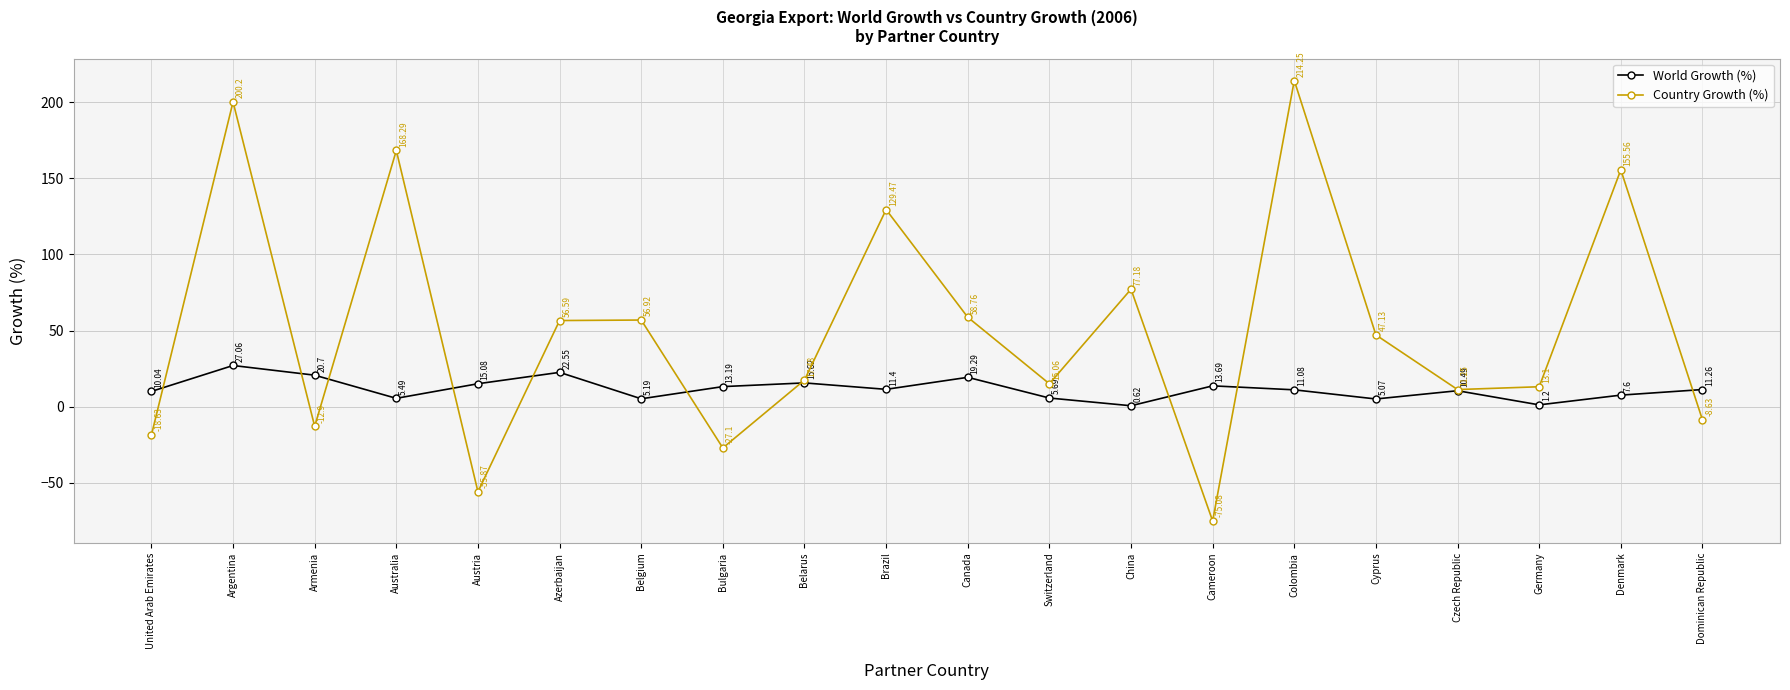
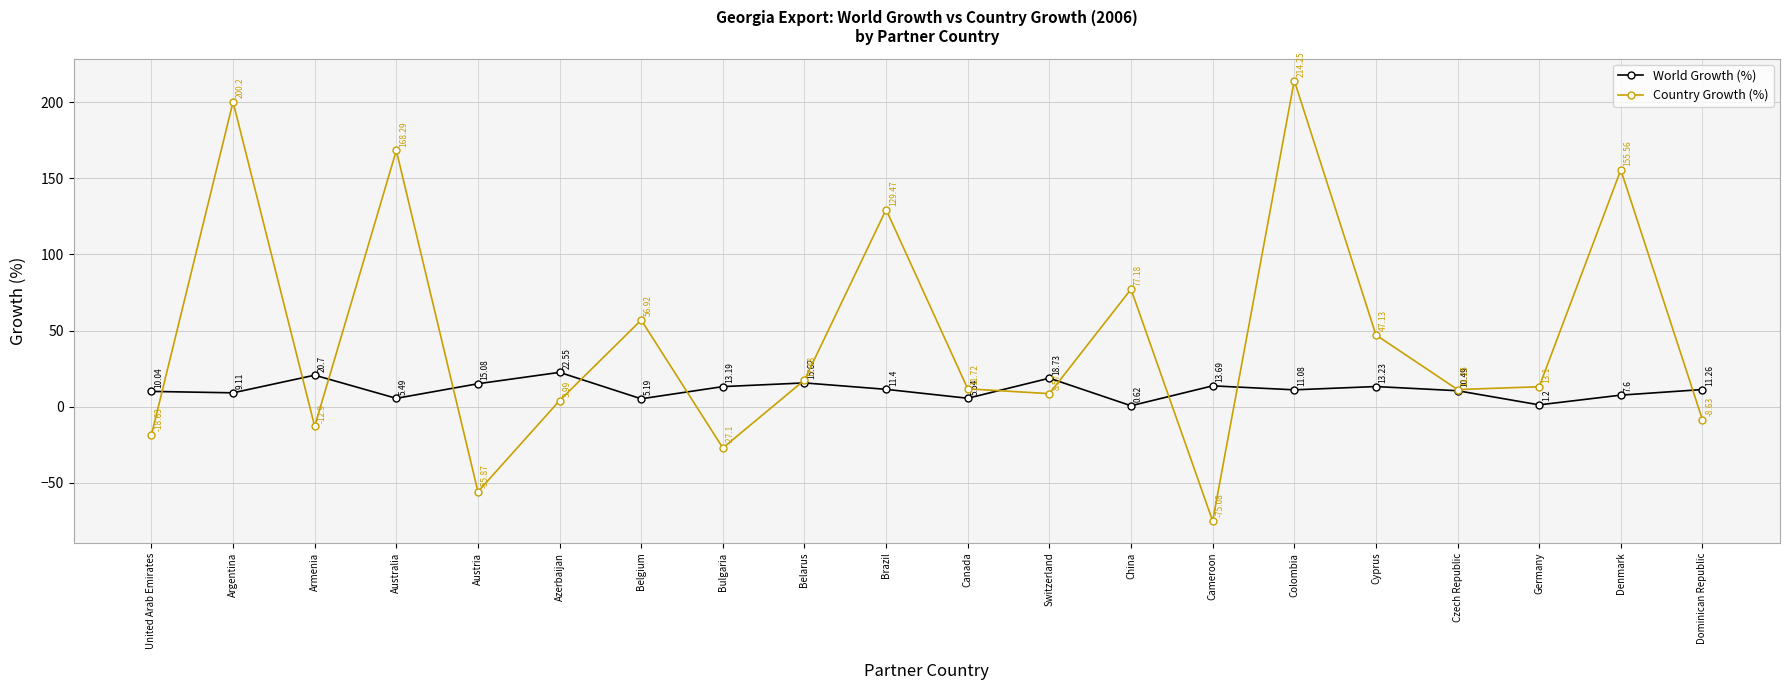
World Growth (%), Argentina: 27.06 -> 9.11
Country Growth (%), Azerbaijan: 56.59 -> 3.99
World Growth (%), Canada: 19.29 -> 5.54
Country Growth (%), Canada: 58.76 -> 11.72
World Growth (%), Switzerland: 5.69 -> 18.73
Country Growth (%), Switzerland: 15.06 -> 8.57
World Growth (%), Cyprus: 5.07 -> 13.23
